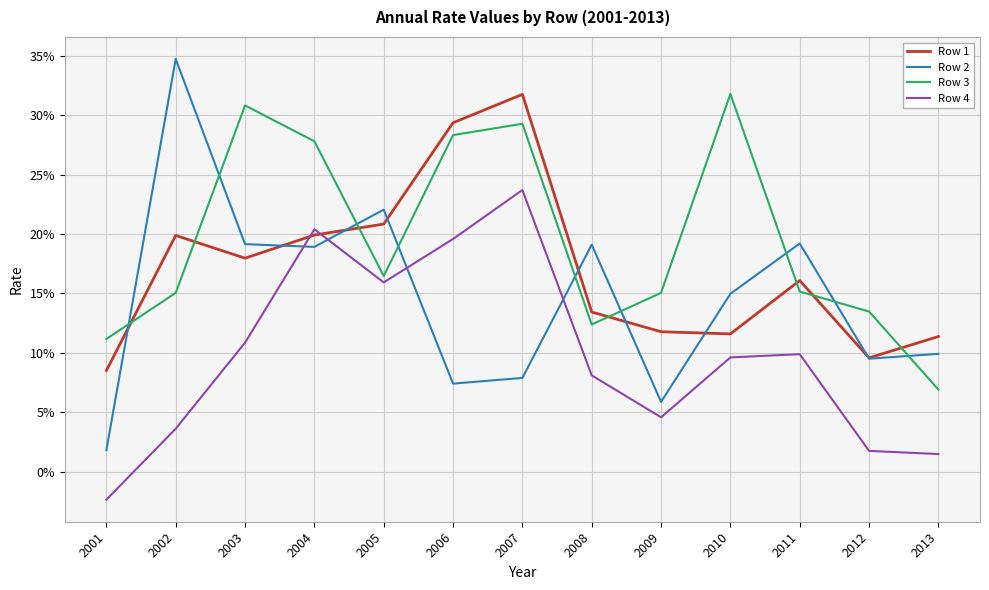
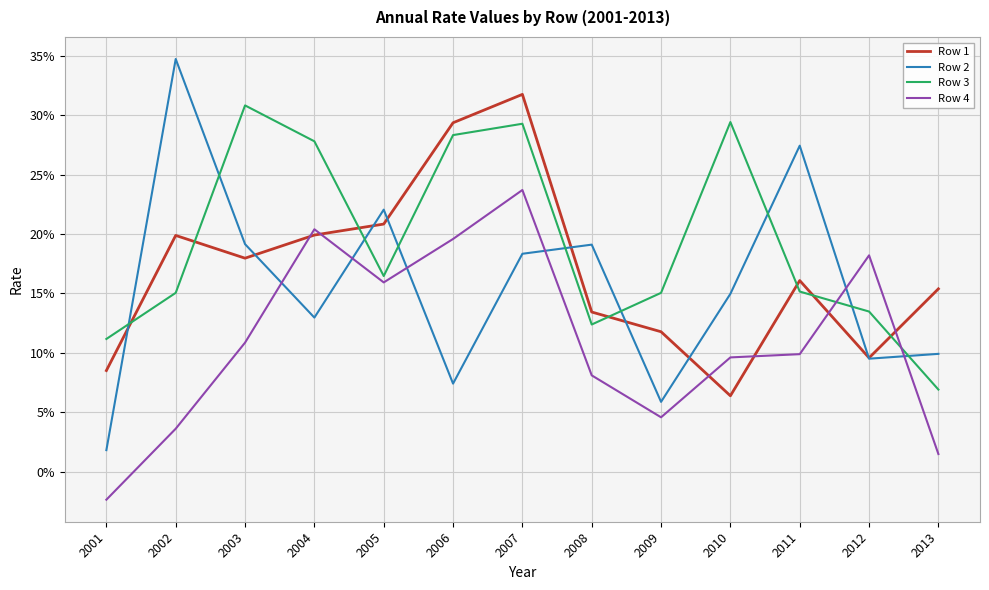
Row 2, 2004: 18.9% -> 13.0%
Row 2, 2007: 7.9% -> 18.3%
Row 1, 2010: 11.6% -> 6.4%
Row 3, 2010: 31.8% -> 29.4%
Row 2, 2011: 19.2% -> 27.4%
Row 4, 2012: 1.7% -> 18.2%
Row 1, 2013: 11.4% -> 15.4%
